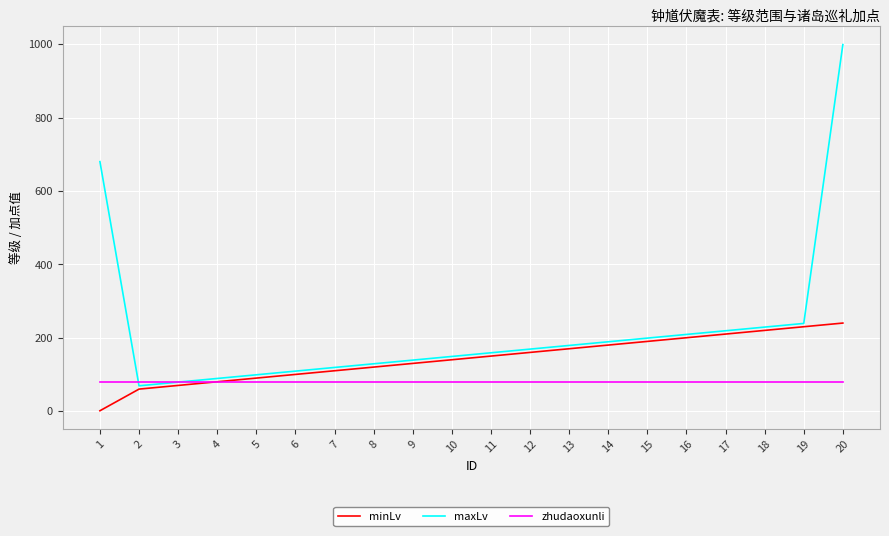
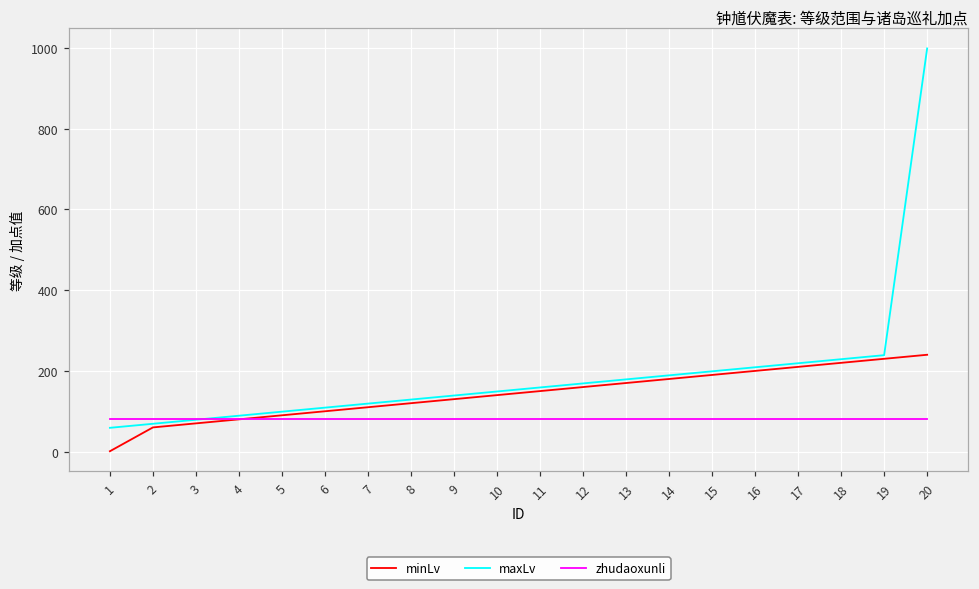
maxLv, 1: 680 -> 60
